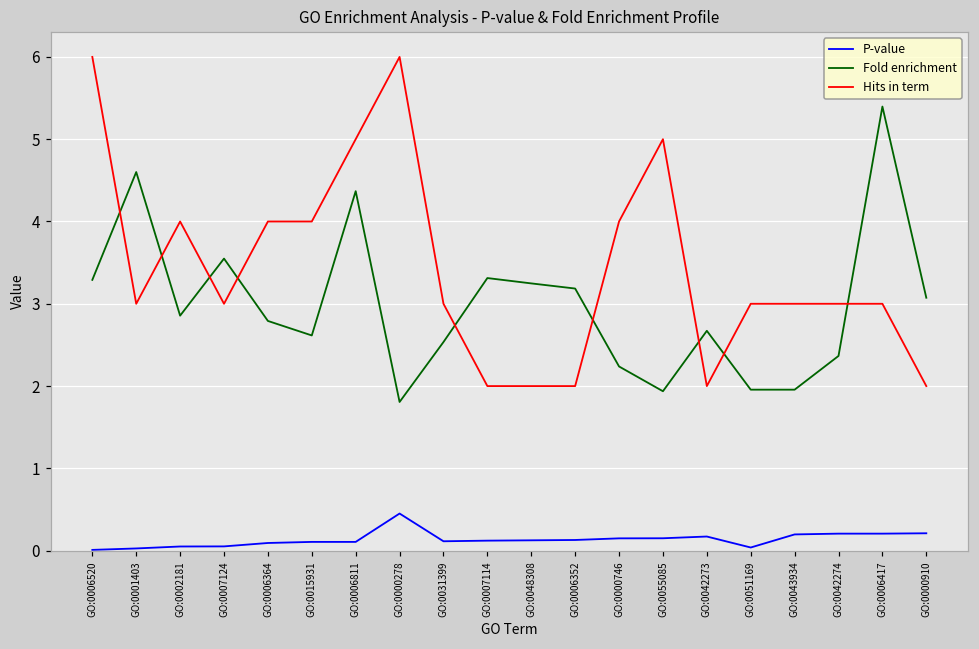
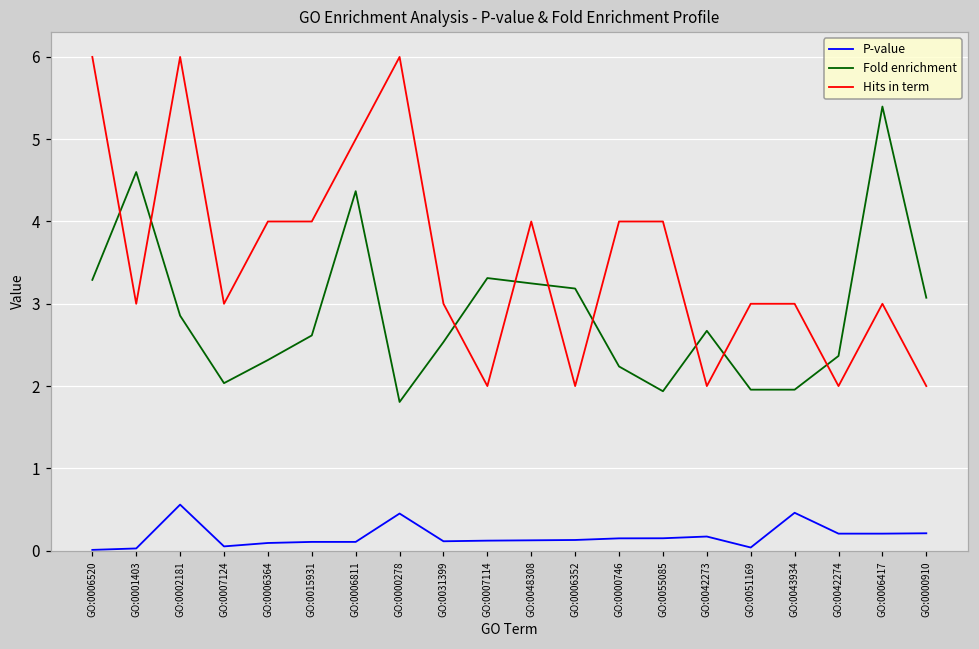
P-value, GO:0002181: 0.1 -> 0.6
Hits in term, GO:0002181: 4 -> 6
Fold enrichment, GO:0007124: 3.5 -> 2.0
Fold enrichment, GO:0006364: 2.8 -> 2.3
Hits in term, GO:0048308: 2 -> 4
Hits in term, GO:0055085: 5 -> 4
P-value, GO:0043934: 0.2 -> 0.5
Hits in term, GO:0042274: 3 -> 2
